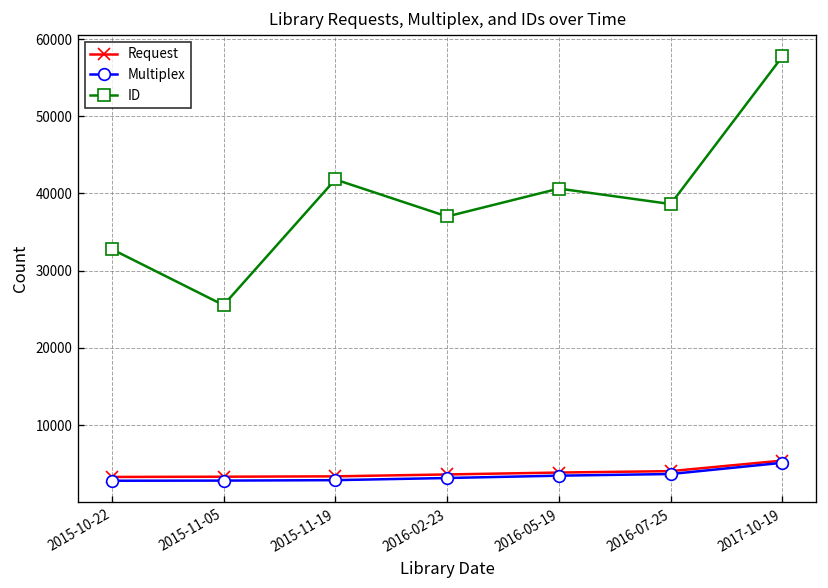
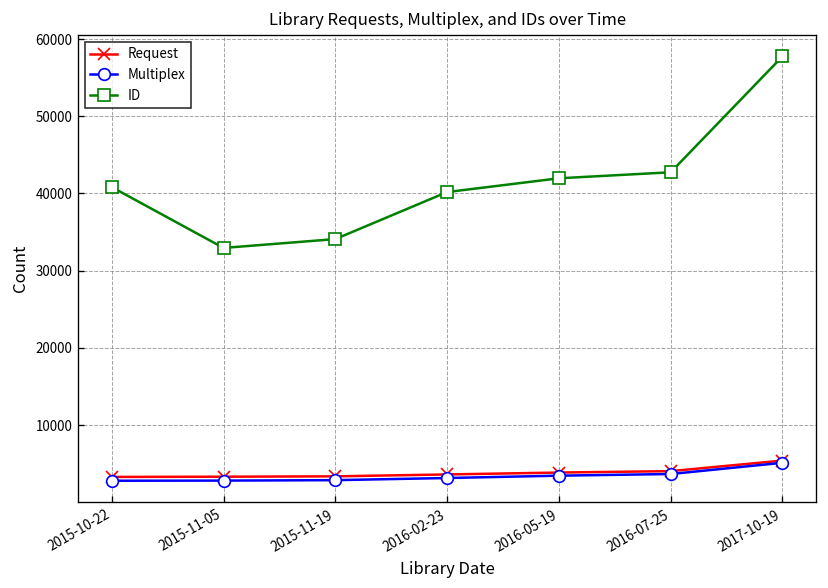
ID, 2015-10-22: 33000 -> 41000
ID, 2015-11-05: 26000 -> 33000
ID, 2015-11-19: 42000 -> 34000
ID, 2016-02-23: 37000 -> 40000
ID, 2016-05-19: 41000 -> 42000
ID, 2016-07-25: 39000 -> 43000
